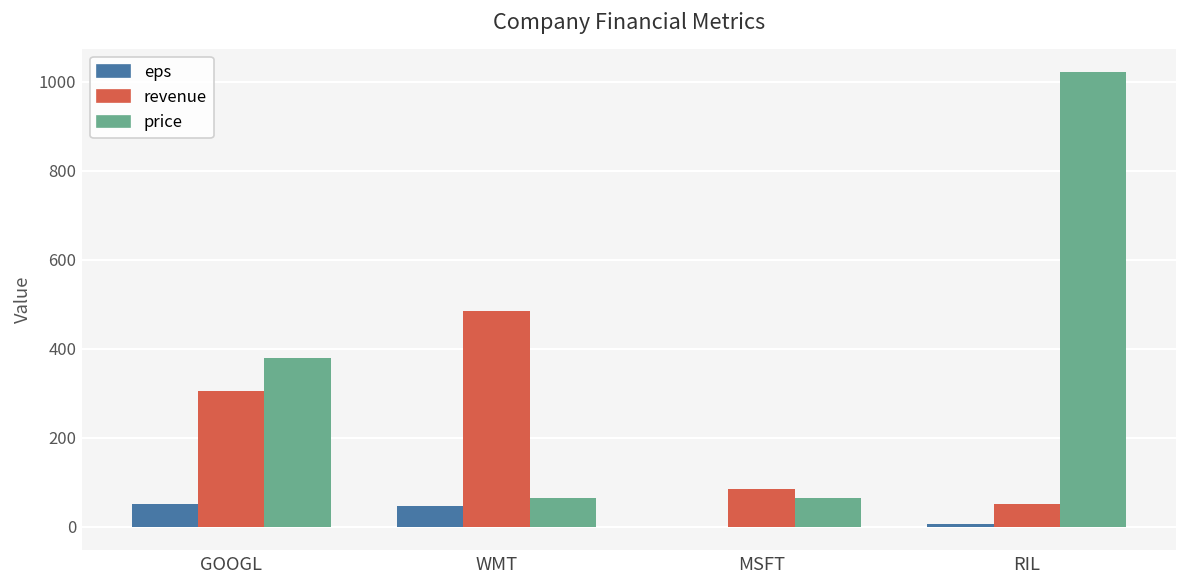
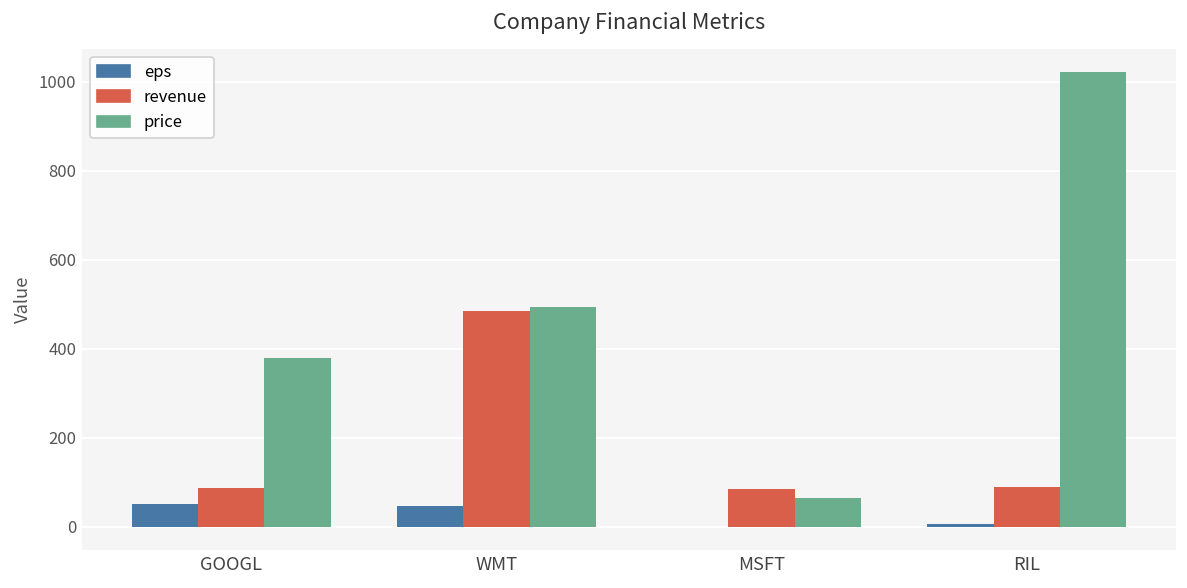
revenue, GOOGL: 310 -> 90
price, WMT: 70 -> 490
revenue, RIL: 50 -> 90
